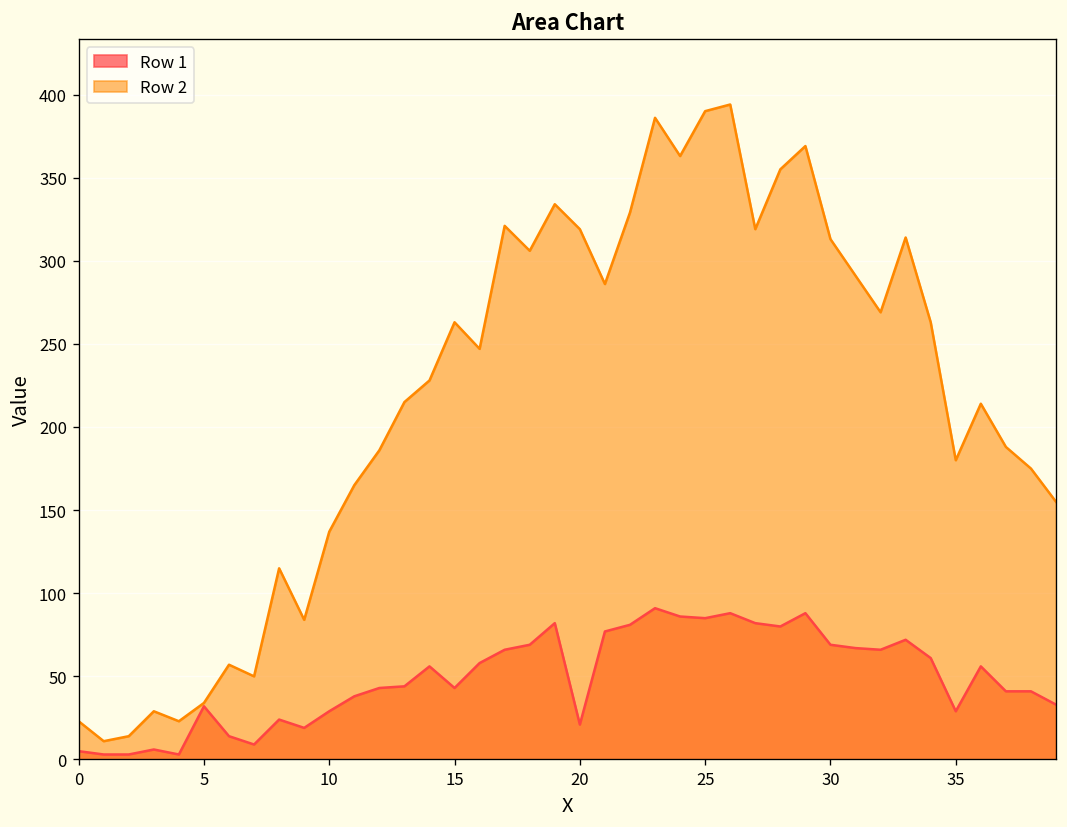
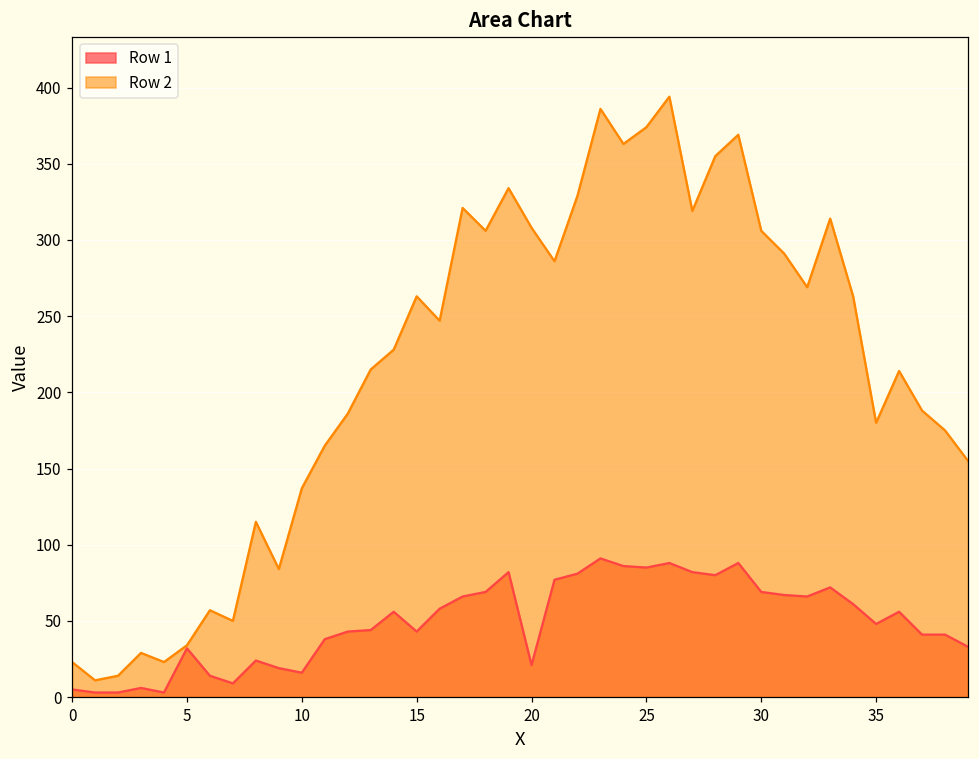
Row 1, 10: 29 -> 16
Row 2, 20: 319 -> 308
Row 2, 25: 390 -> 374
Row 2, 30: 313 -> 306
Row 1, 35: 29 -> 48
